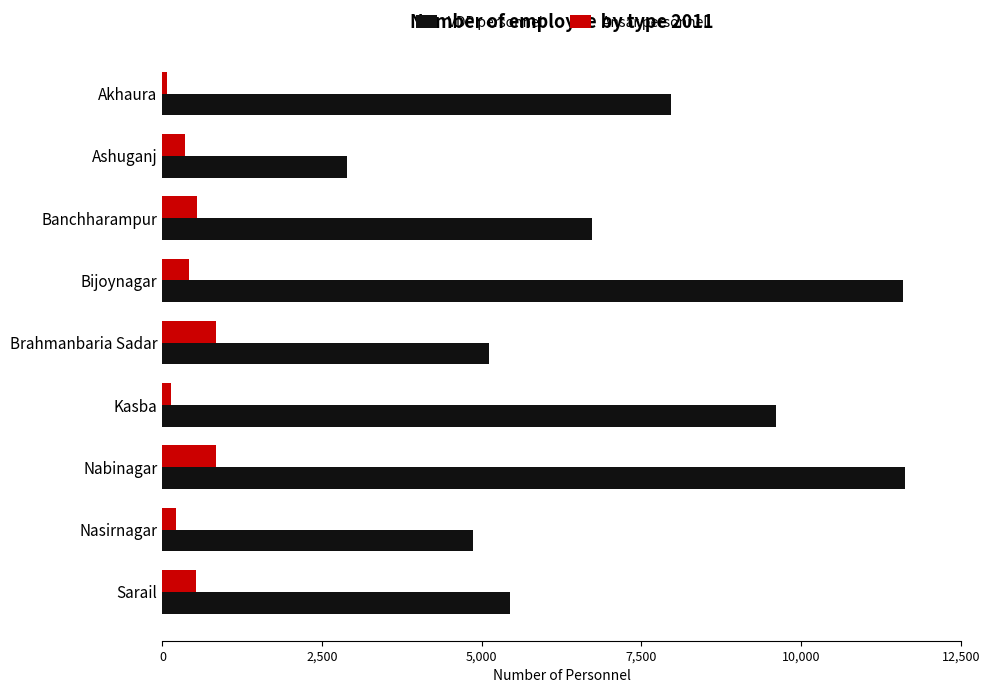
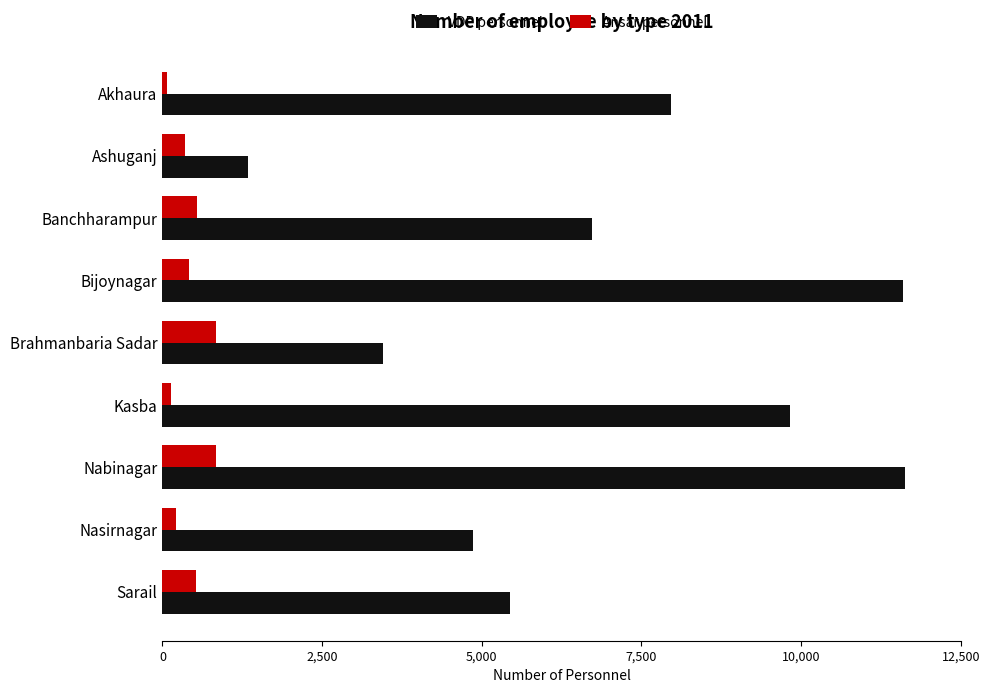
VDP personnel, Ashuganj: 2,900 -> 1,300
VDP personnel, Brahmanbaria Sadar: 5,100 -> 3,500
VDP personnel, Kasba: 9,600 -> 9,800
